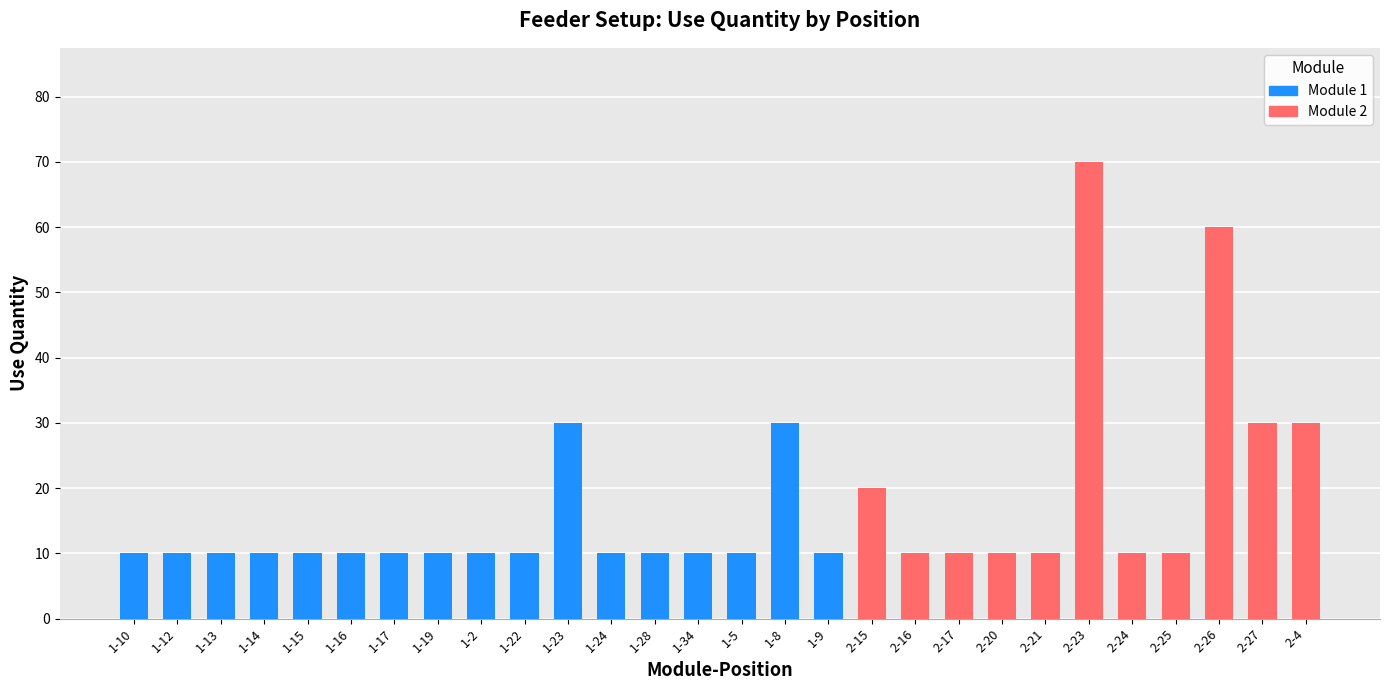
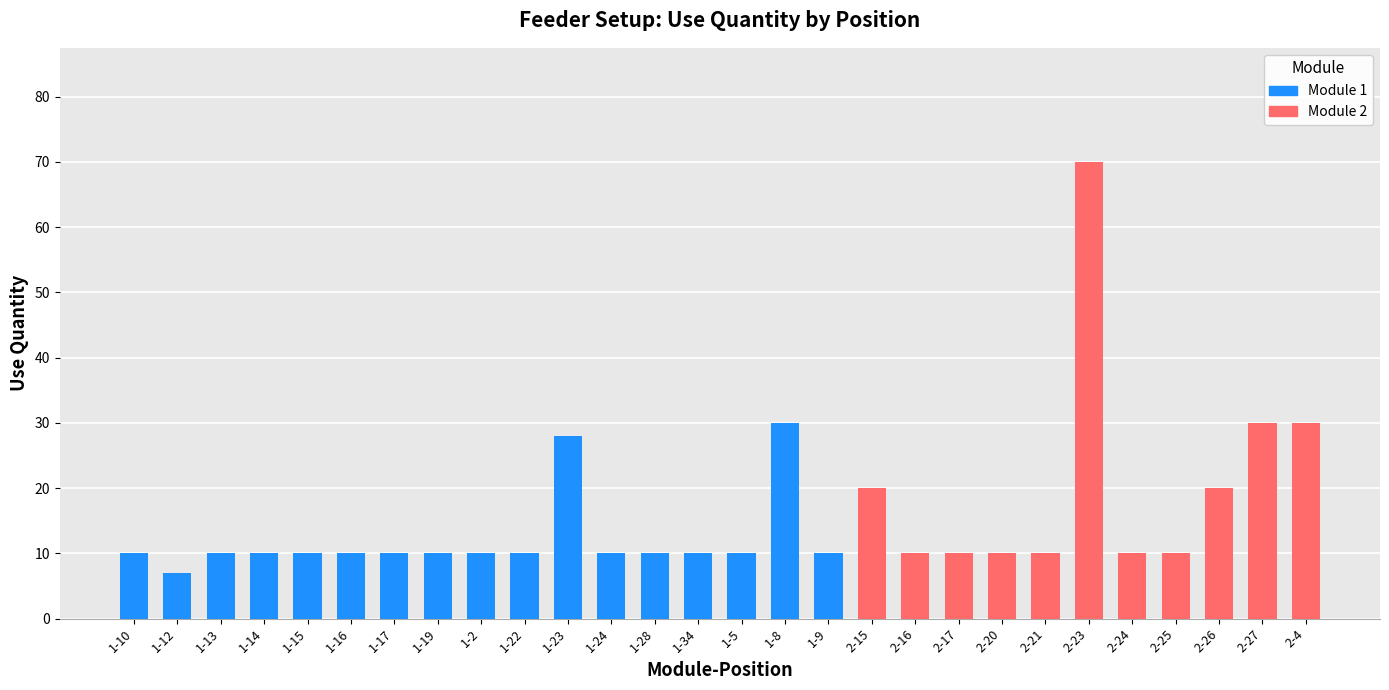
Module 1, 1-12: 10 -> 7
Module 1, 1-23: 30 -> 28
Module 2, 2-26: 60 -> 20
